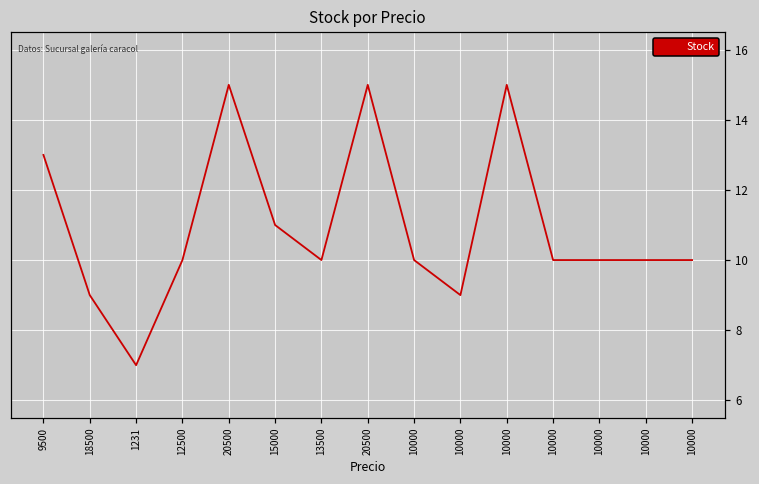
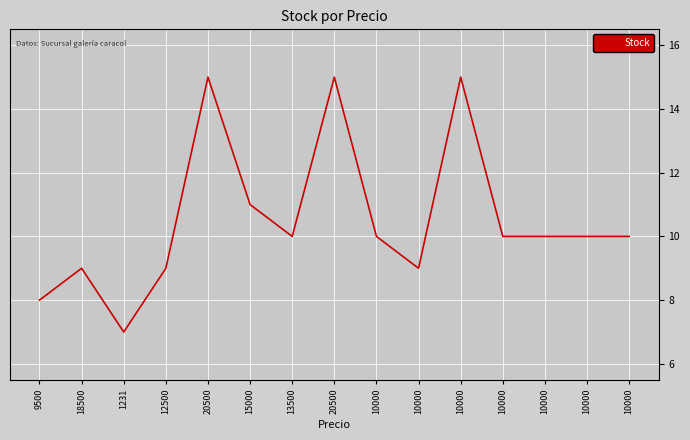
9500: 13 -> 8
12500: 10 -> 9
